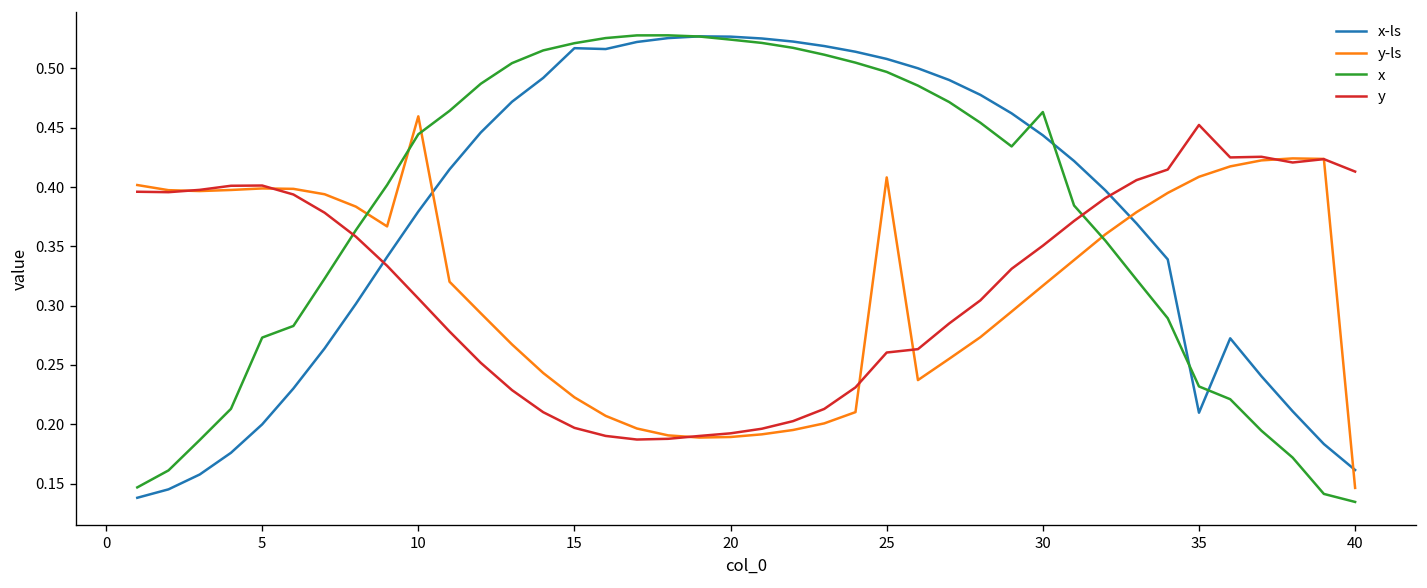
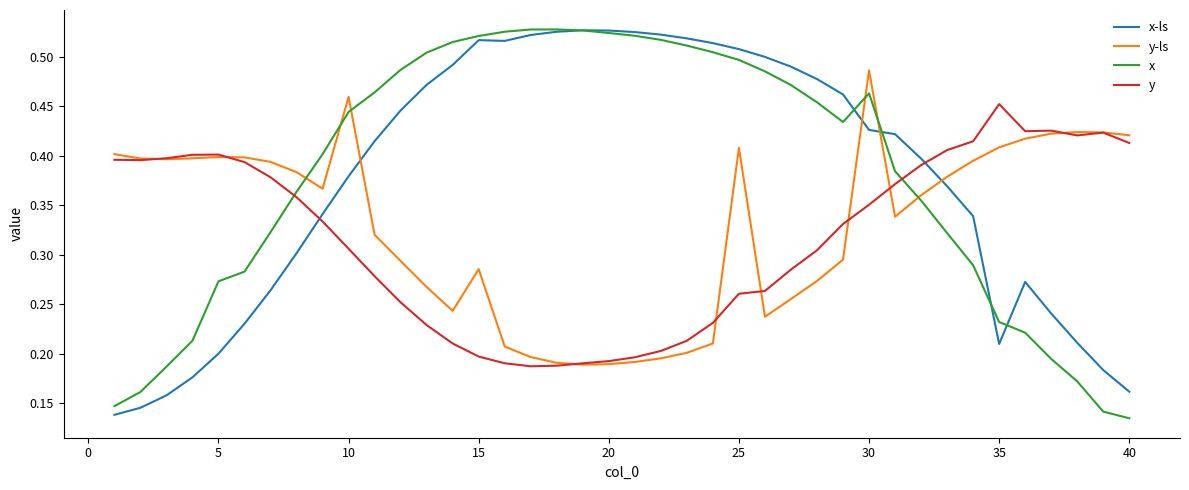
y-ls, 15: 0.22 -> 0.29
x-ls, 30: 0.44 -> 0.43
y-ls, 30: 0.32 -> 0.49
y-ls, 40: 0.15 -> 0.42
